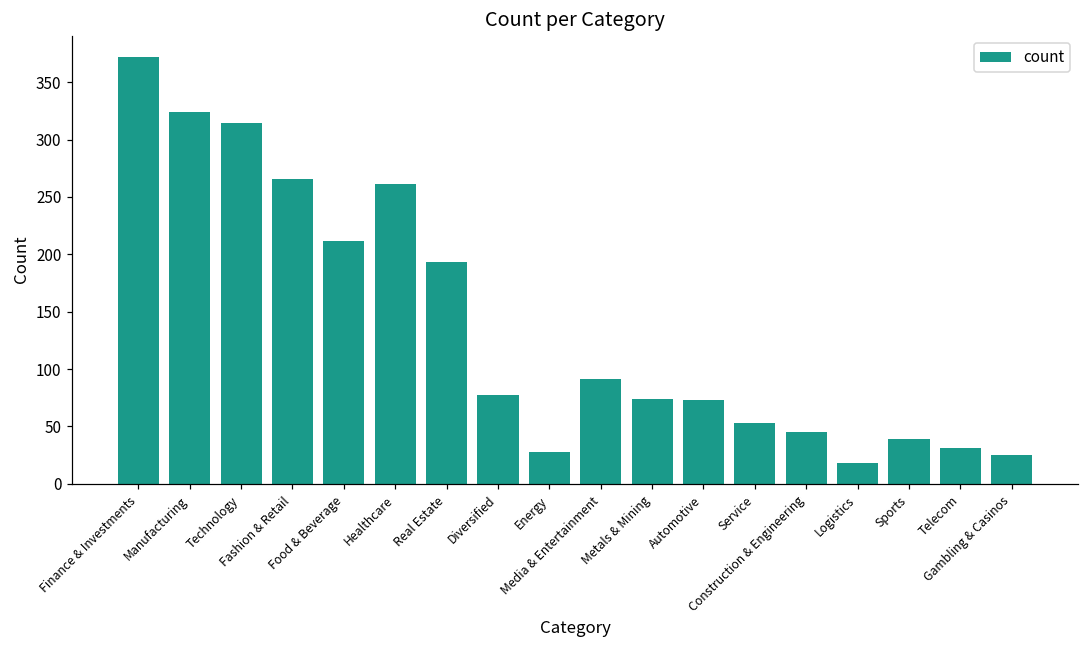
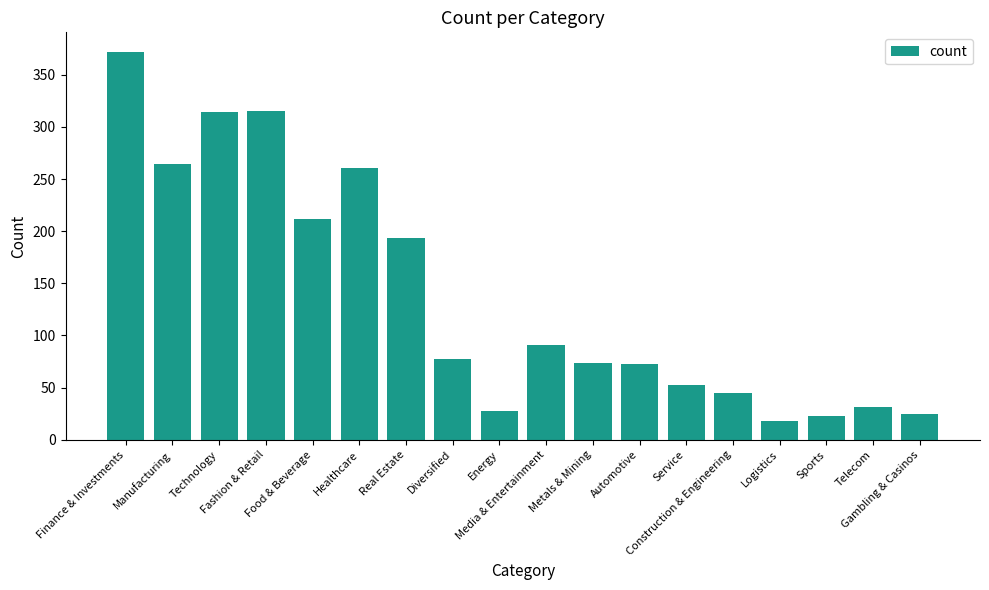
Manufacturing: 324 -> 264
Fashion & Retail: 266 -> 315
Sports: 39 -> 23
